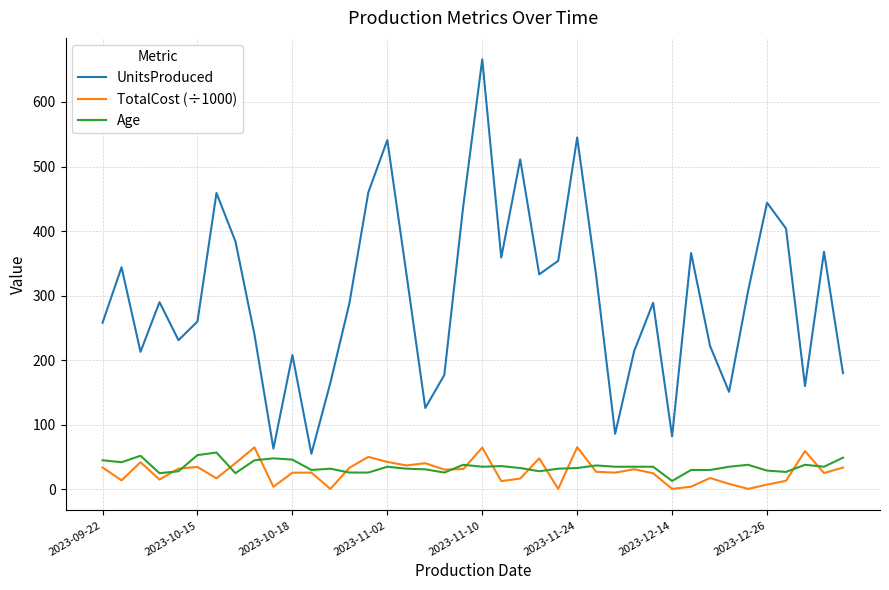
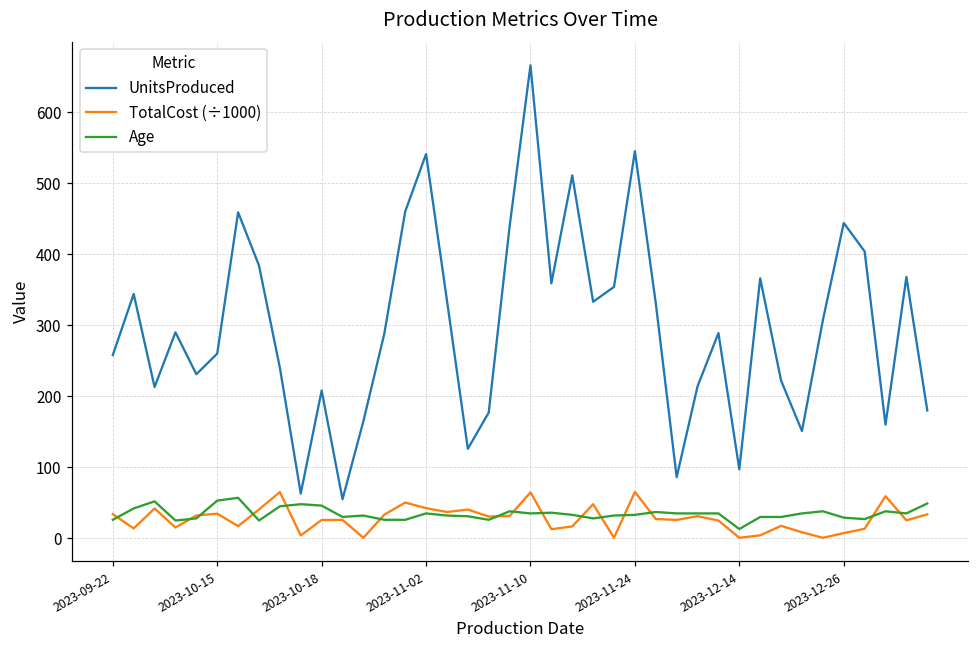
Age, 2023-09-22: 50 -> 30
UnitsProduced, 2023-12-14: 80 -> 100
